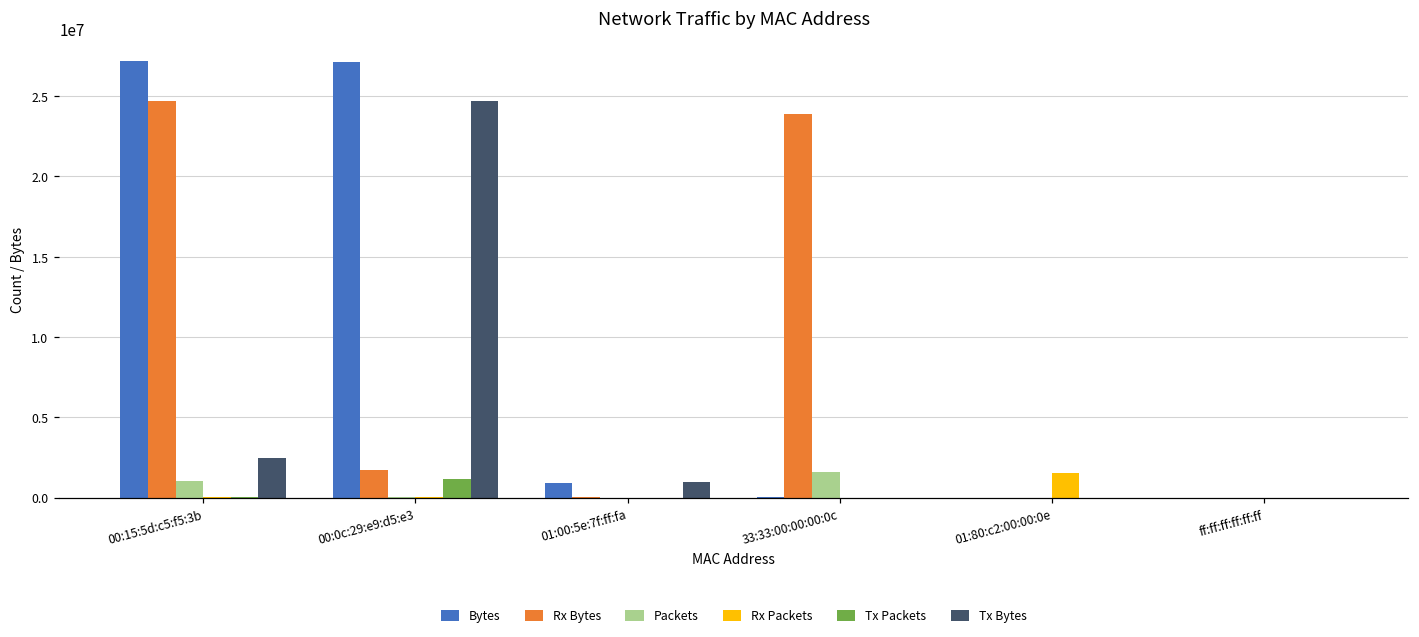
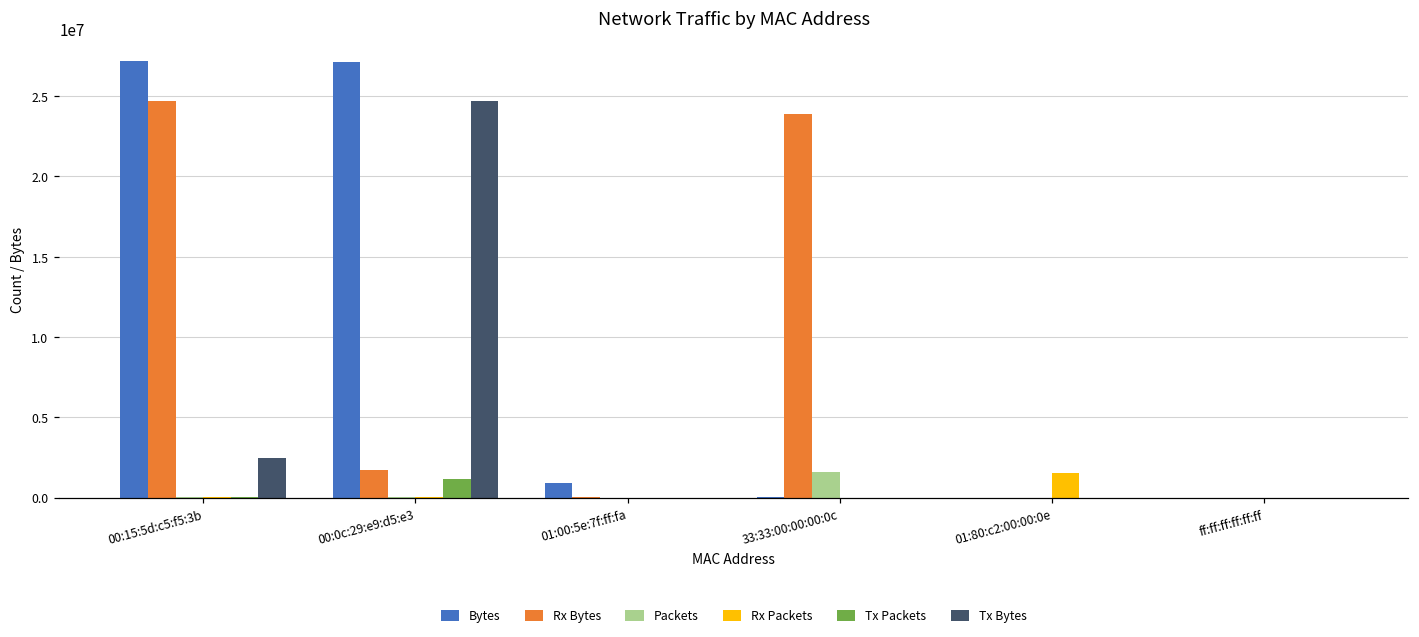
Packets, 00:15:5d:c5:f5:3b: 1000000 -> 100000
Tx Bytes, 01:00:5e:7f:ff:fa: 1000000 -> 0
